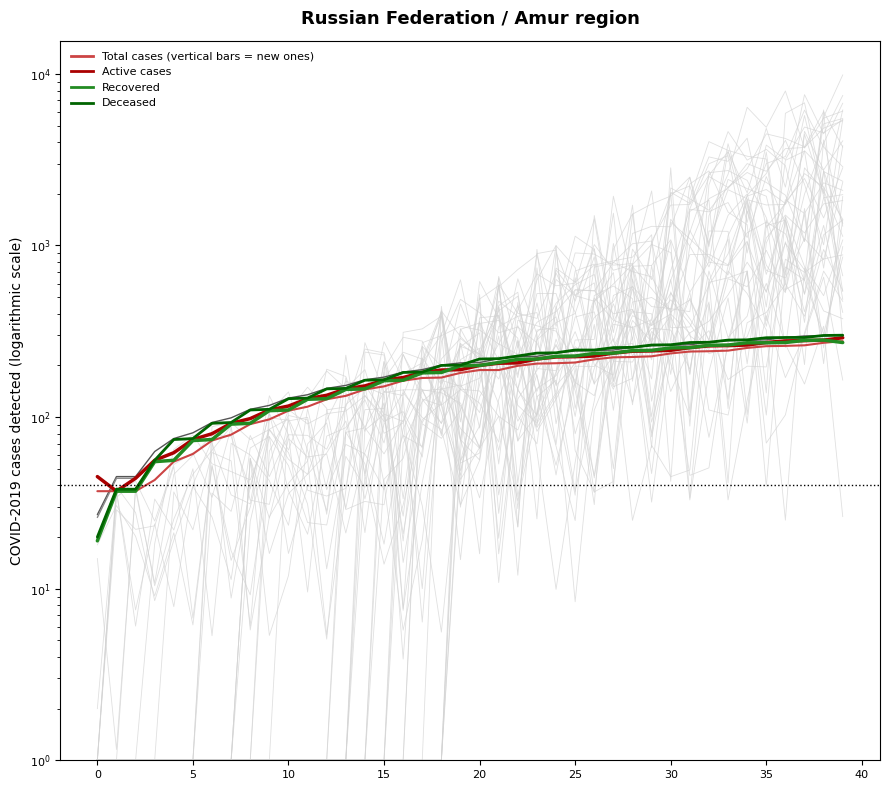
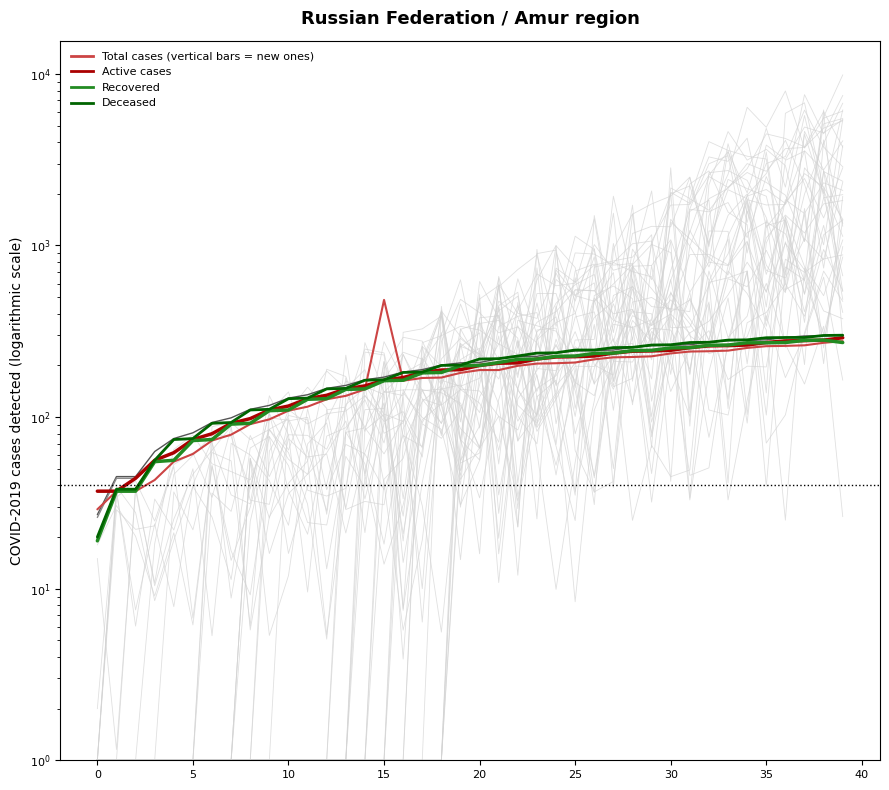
Total cases (vertical bars = new ones), 0: 37 -> 29
Active cases, 0: 45 -> 37
Total cases (vertical bars = new ones), 15: 150 -> 480
